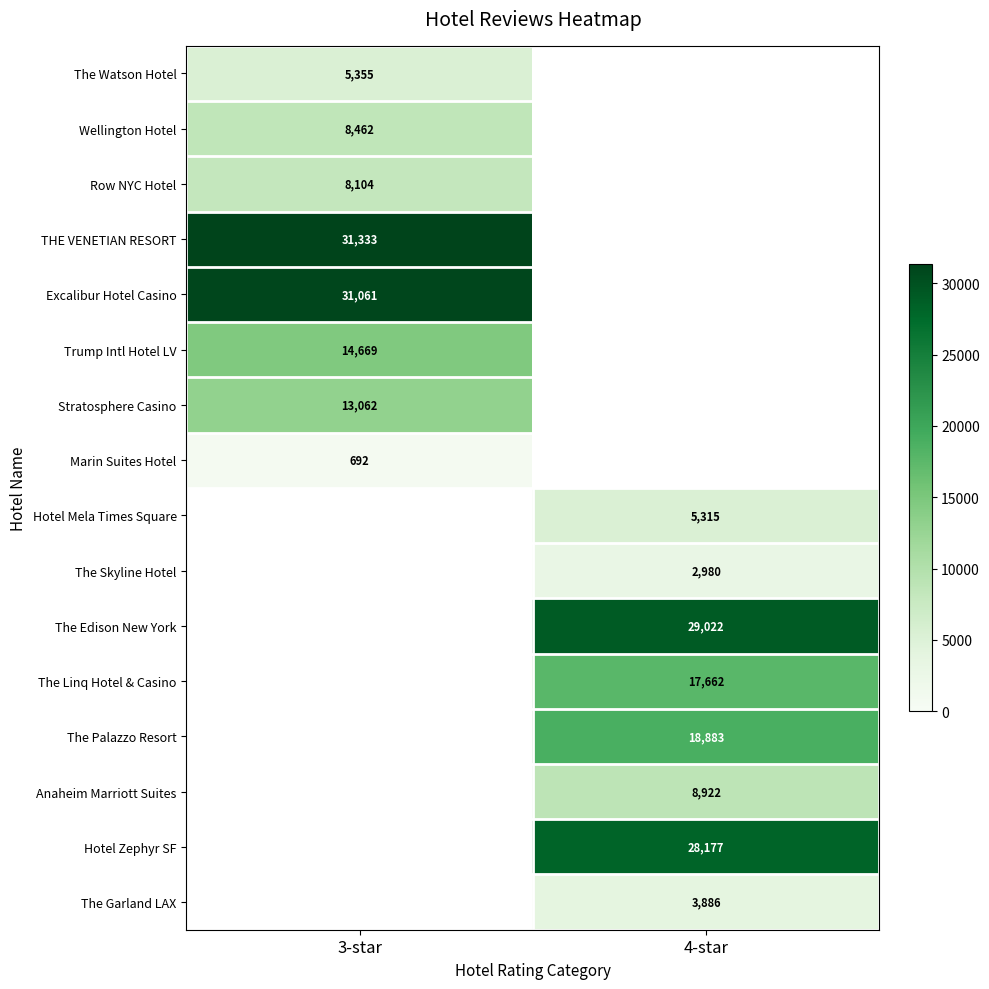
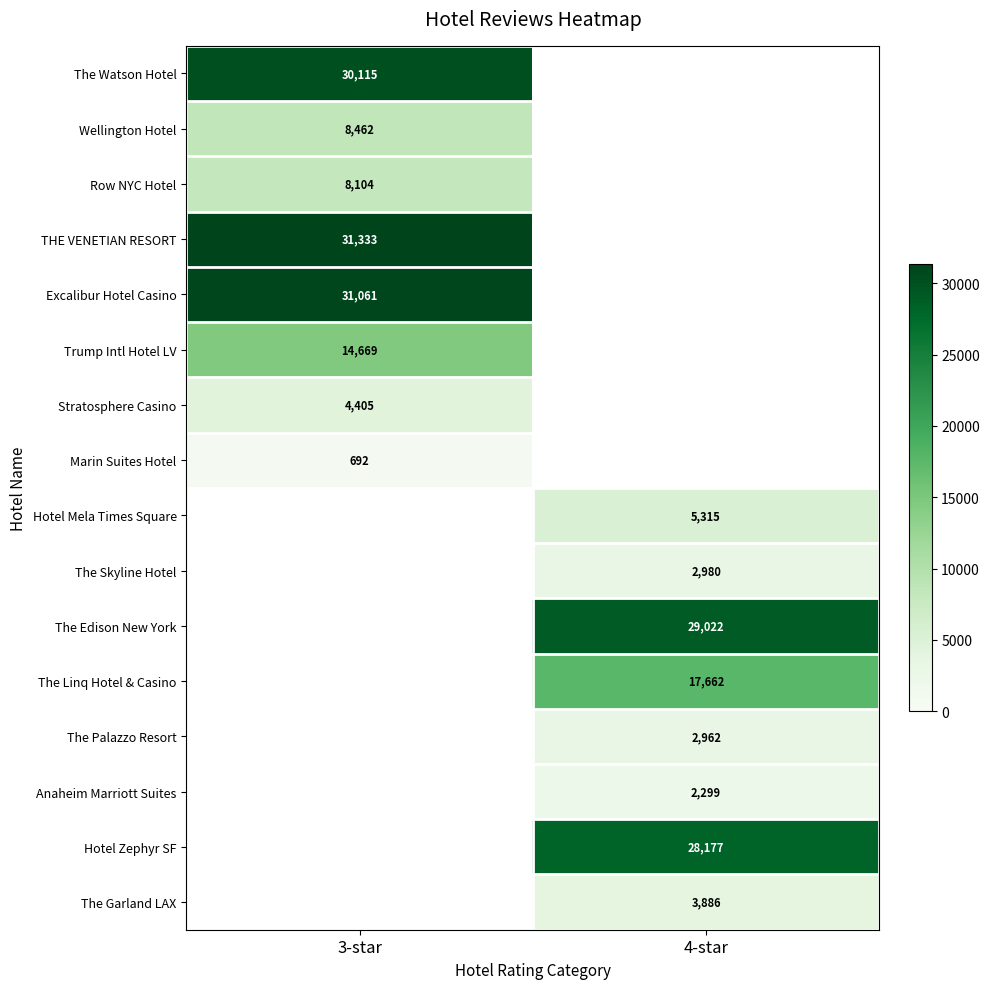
The Watson Hotel, 3-star: 5,355 -> 30,115
Stratosphere Casino, 3-star: 13,062 -> 4,405
The Palazzo Resort, 4-star: 18,883 -> 2,962
Anaheim Marriott Suites, 4-star: 8,922 -> 2,299
